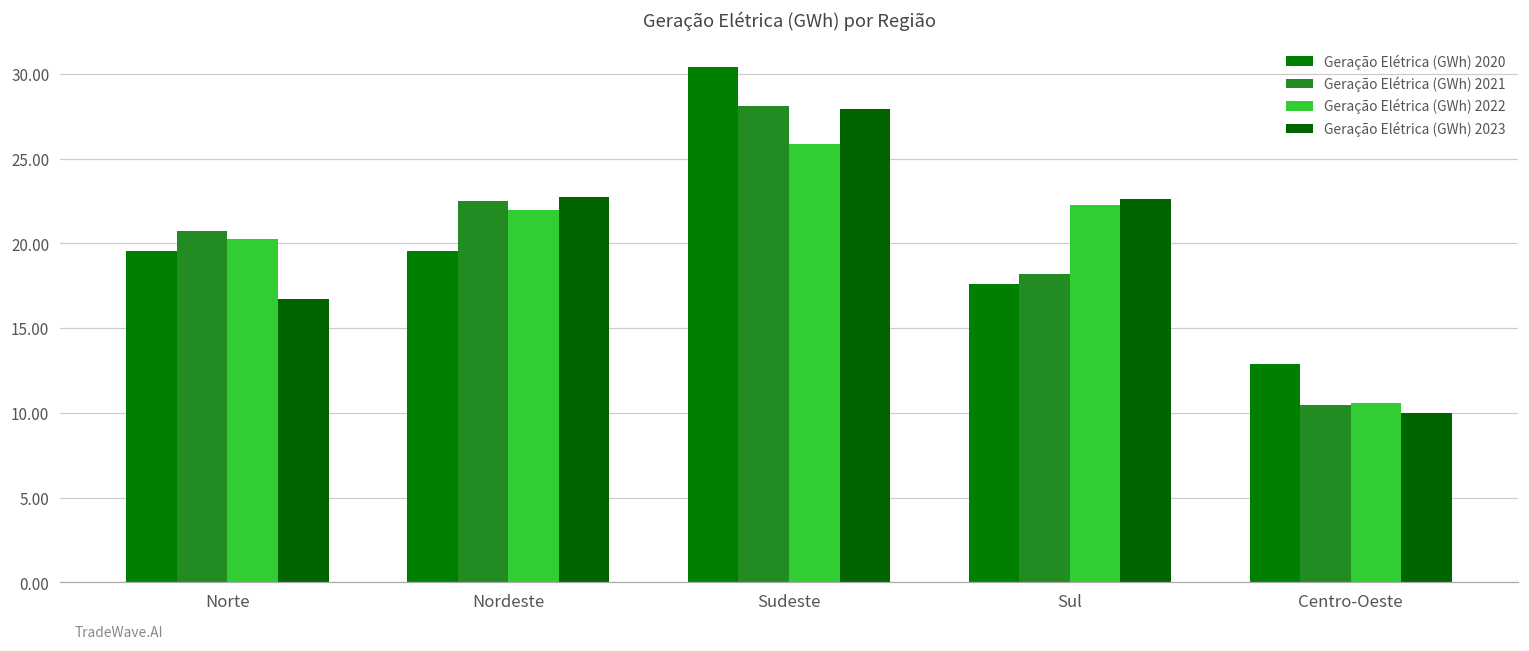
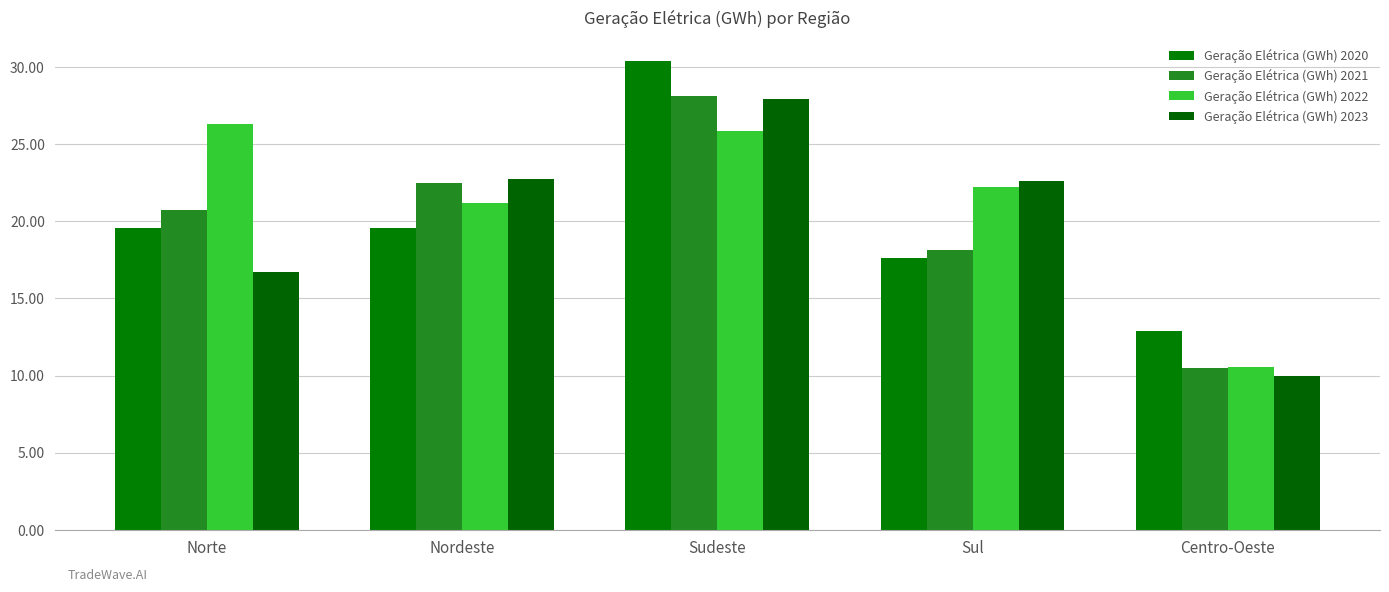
Geração Elétrica (GWh) 2022, Norte: 20.3 -> 26.3
Geração Elétrica (GWh) 2022, Nordeste: 22.0 -> 21.2
